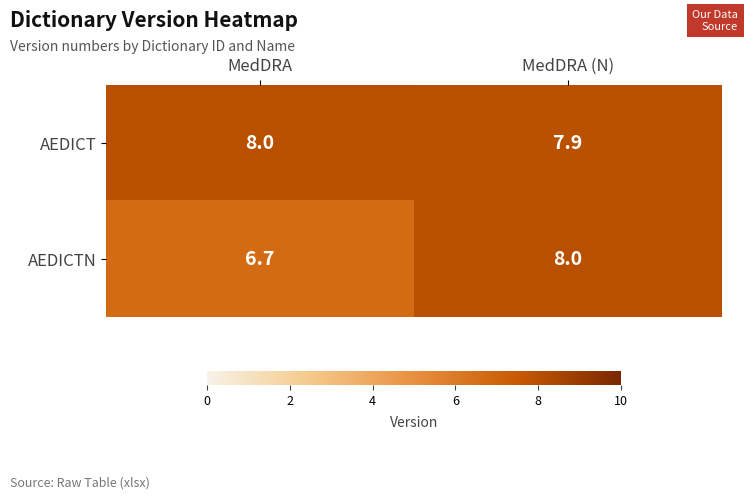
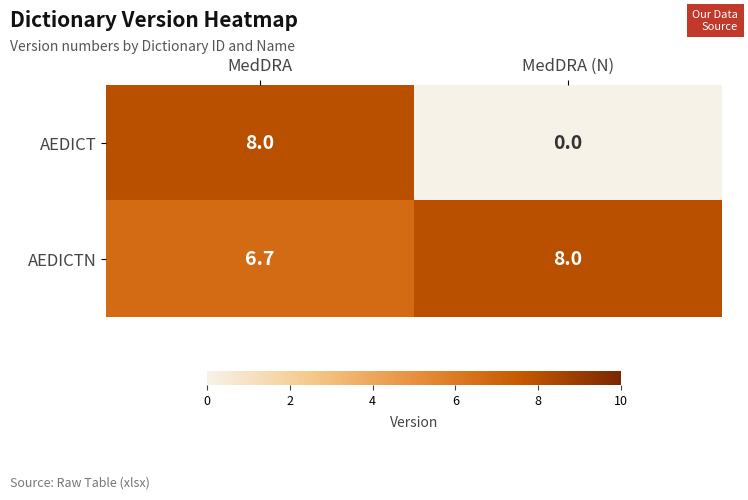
AEDICT, MedDRA (N): 7.9 -> 0.0
